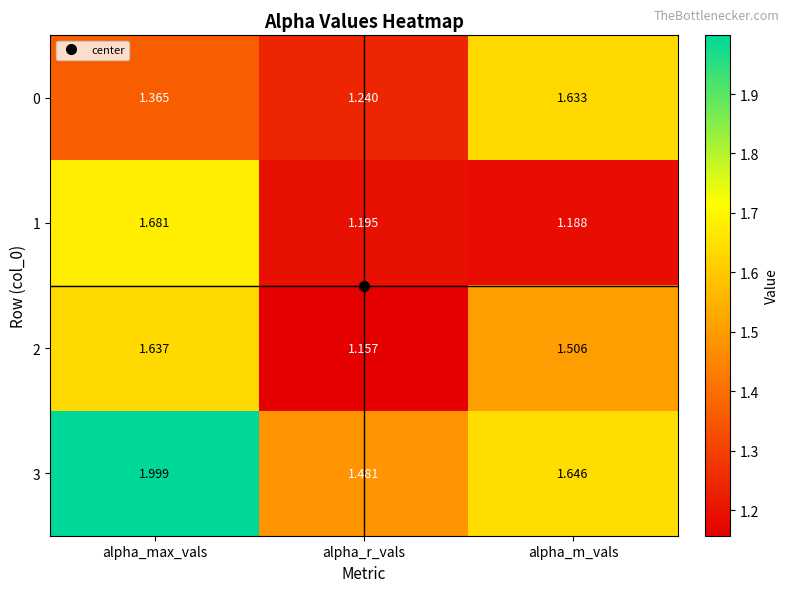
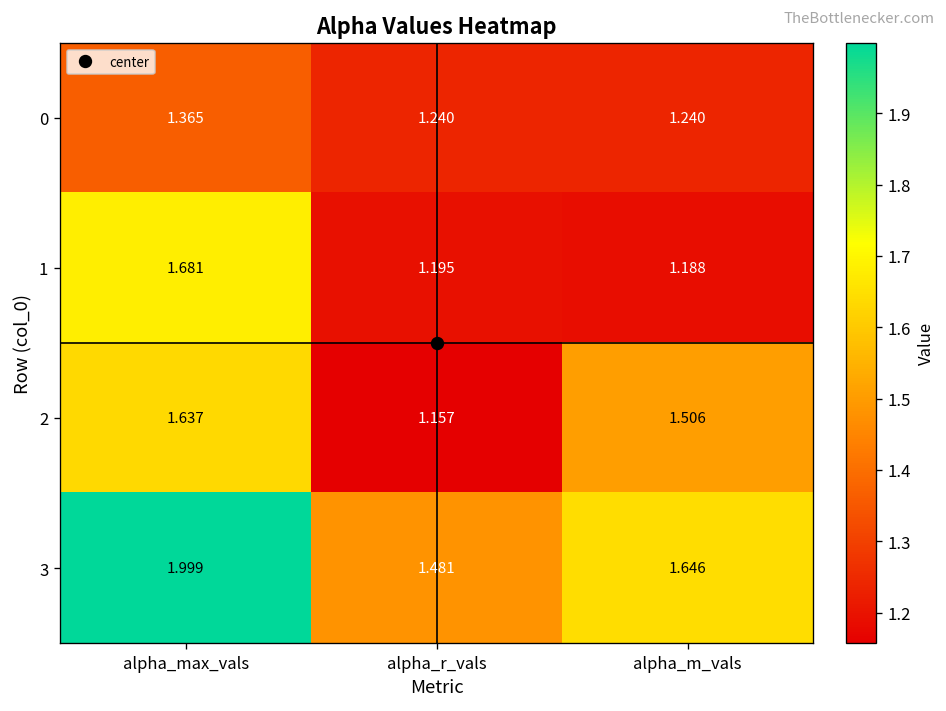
0, alpha_m_vals: 1.633 -> 1.240
